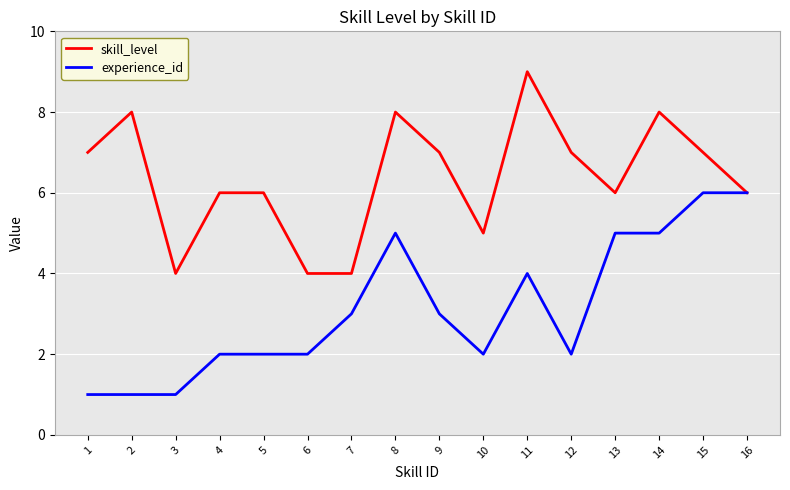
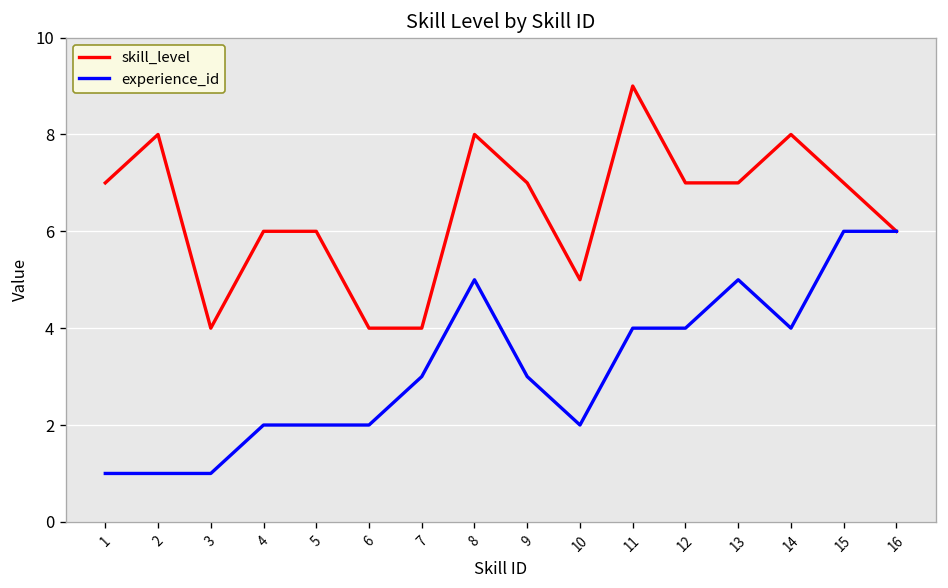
experience_id, 12: 2 -> 4
skill_level, 13: 6 -> 7
experience_id, 14: 5 -> 4
